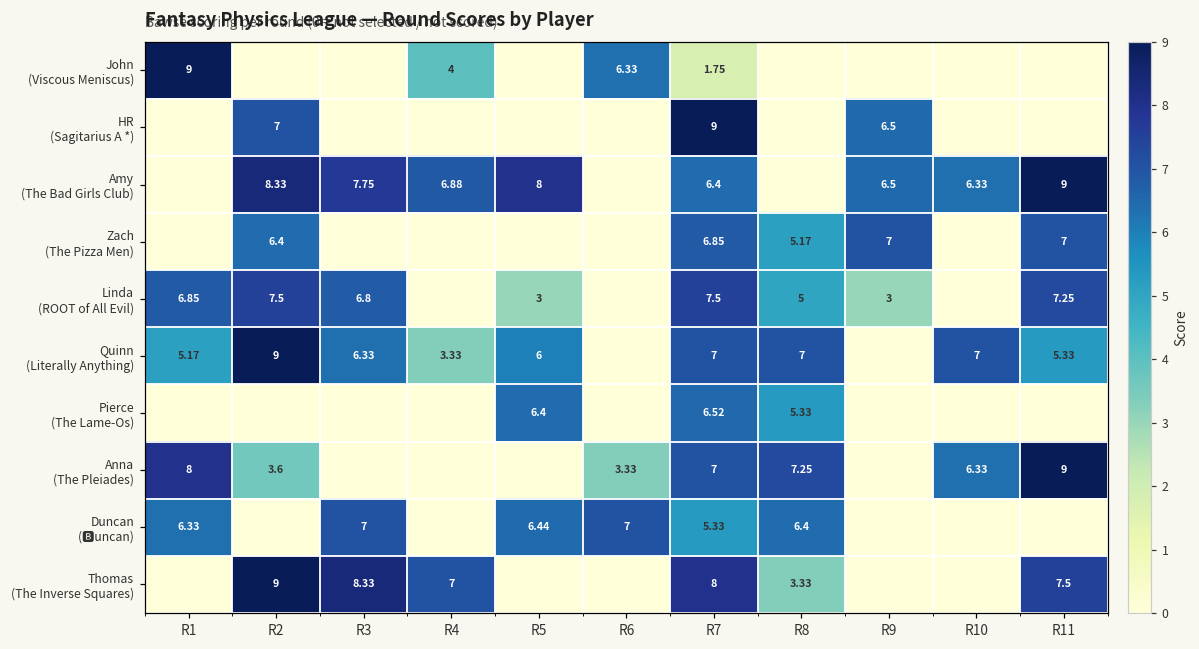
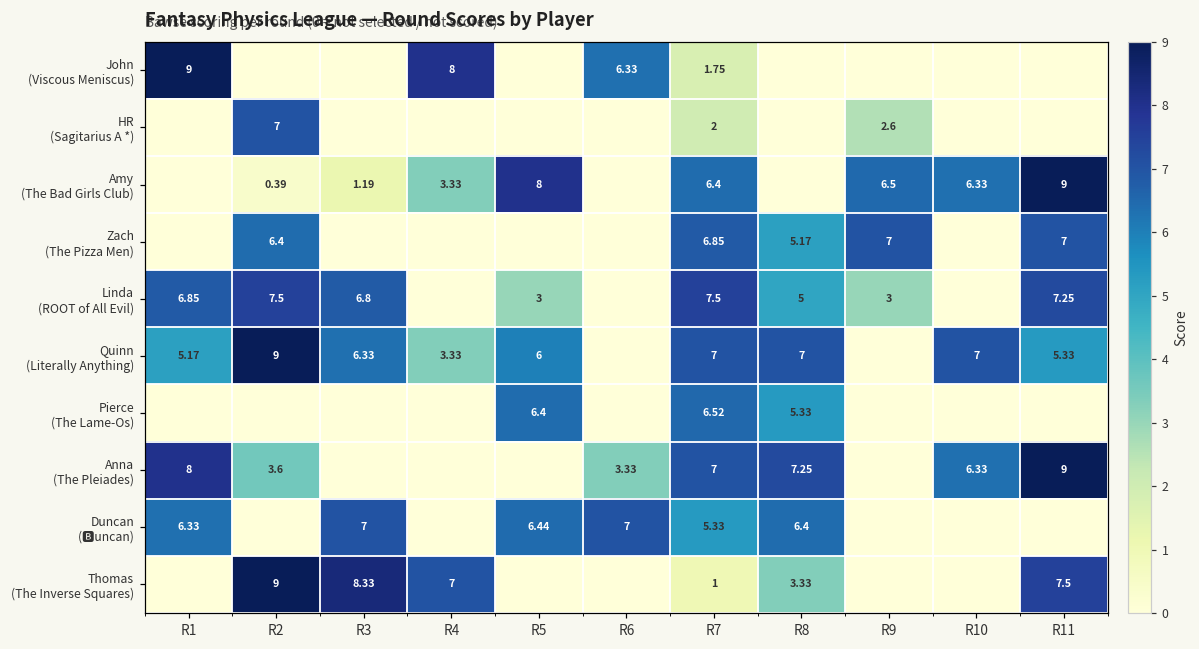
John (Viscous Meniscus), R4: 4 -> 8
HR (Sagitarius A *), R7: 9 -> 2
HR (Sagitarius A *), R9: 6.5 -> 2.6
Amy (The Bad Girls Club), R2: 8.33 -> 0.39
Amy (The Bad Girls Club), R3: 7.75 -> 1.19
Amy (The Bad Girls Club), R4: 6.88 -> 3.33
Thomas (The Inverse Squares), R7: 8 -> 1
